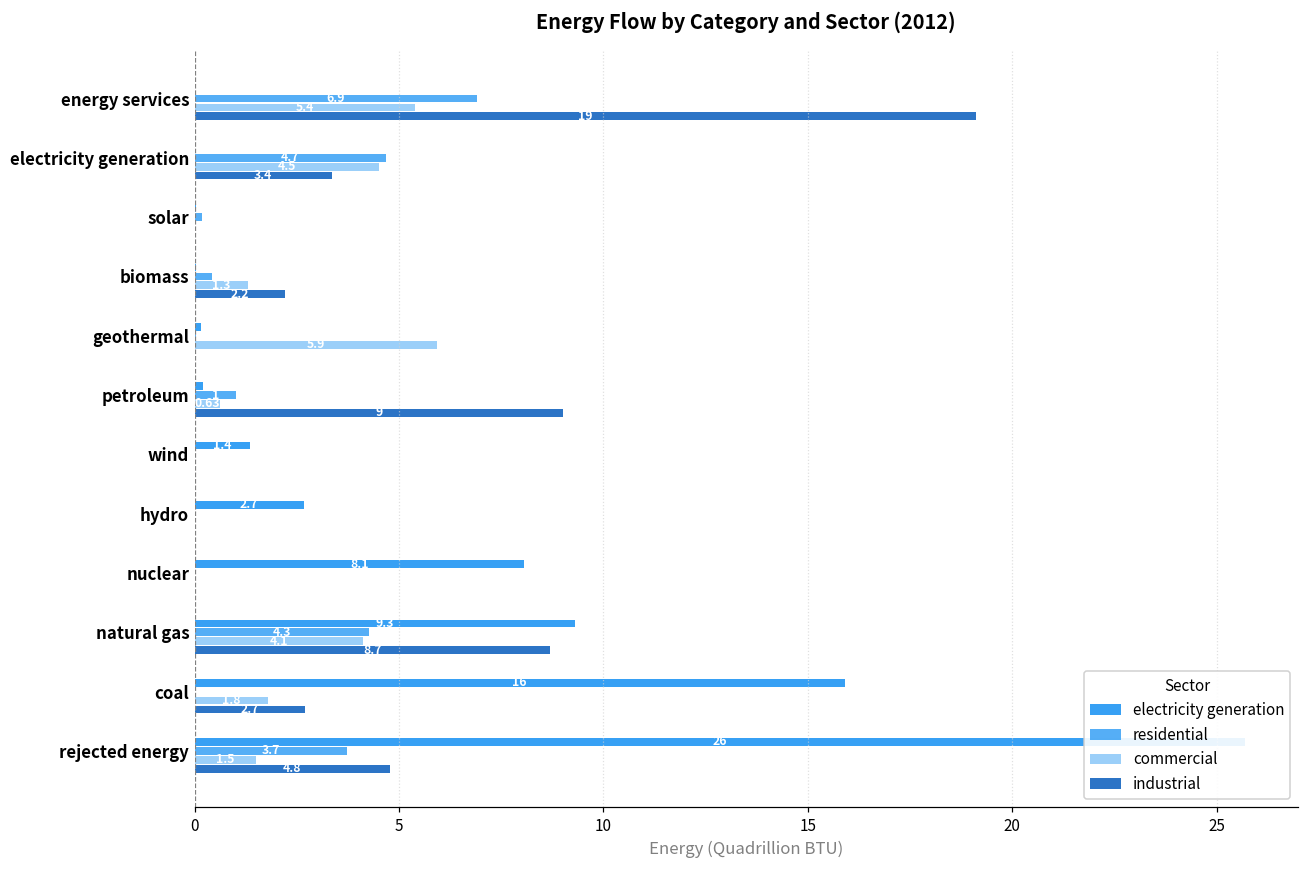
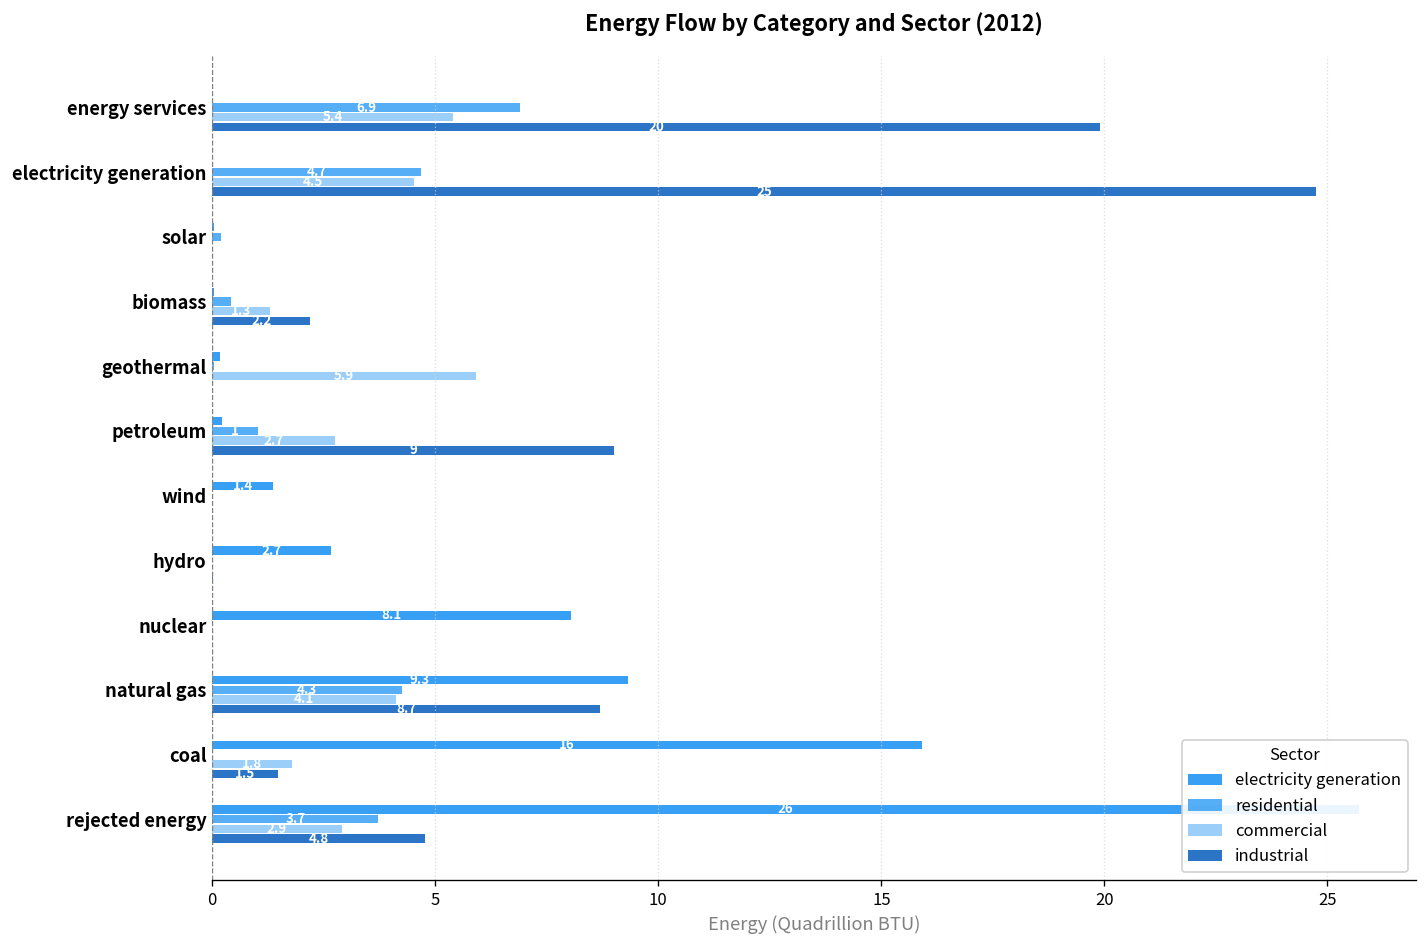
industrial, energy services: 19.1 -> 19.9
industrial, electricity generation: 3.4 -> 24.8
commercial, petroleum: 0.63 -> 2.7
industrial, coal: 2.7 -> 1.5
commercial, rejected energy: 1.5 -> 2.9
